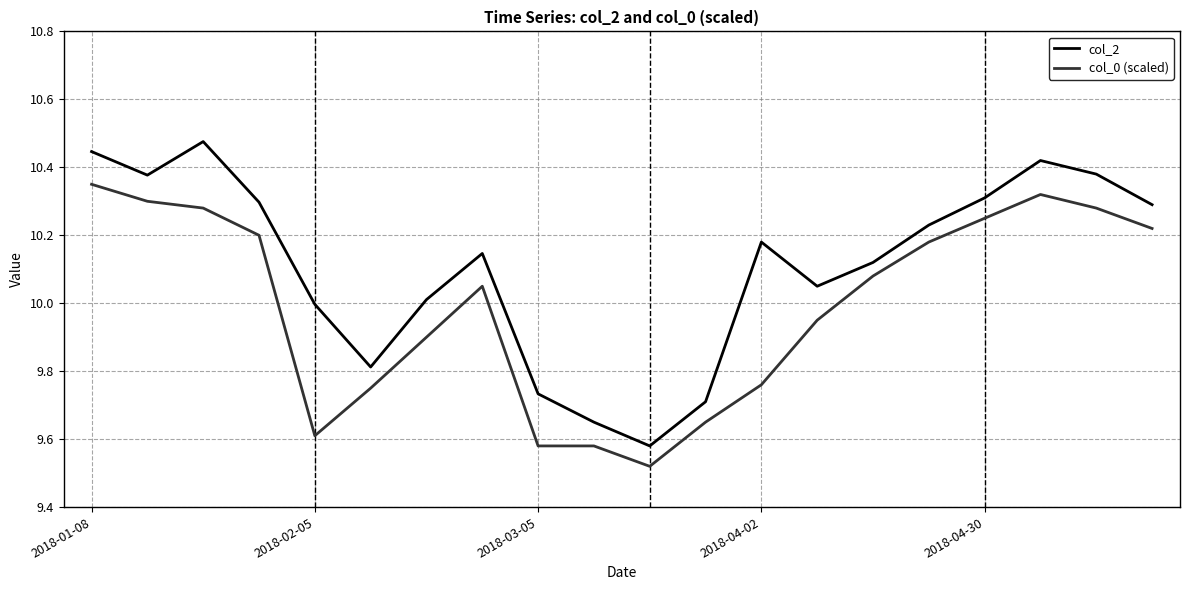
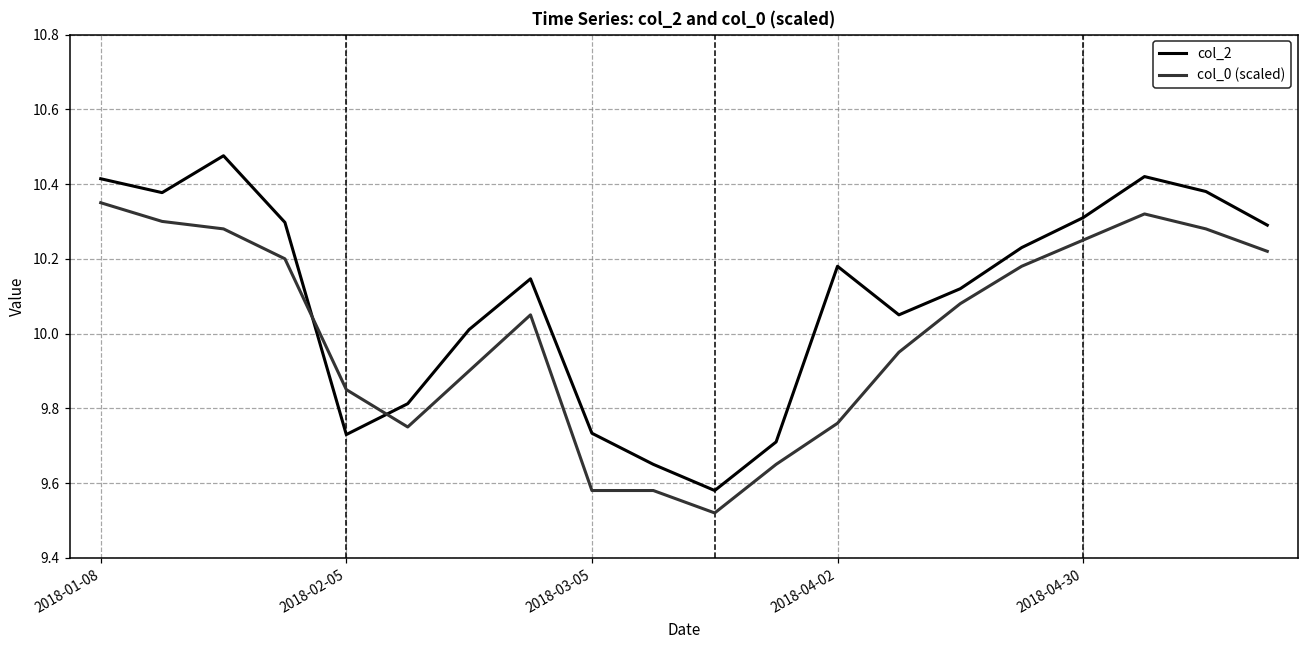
col_2, 2018-01-08: 10.45 -> 10.41
col_2, 2018-02-05: 10.00 -> 9.73
col_0 (scaled), 2018-02-05: 9.61 -> 9.85
